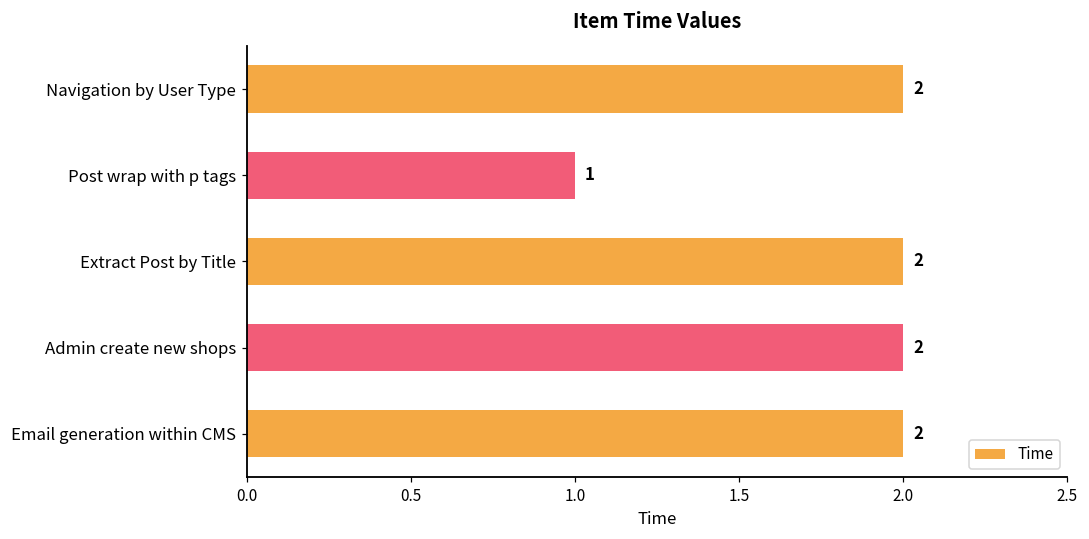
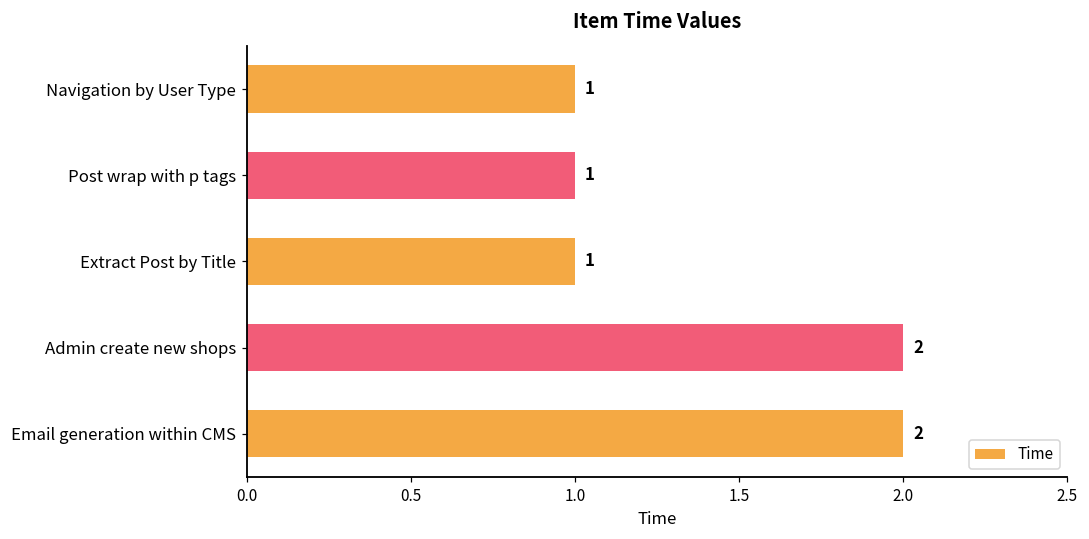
Navigation by User Type: 2 -> 1
Extract Post by Title: 2 -> 1
